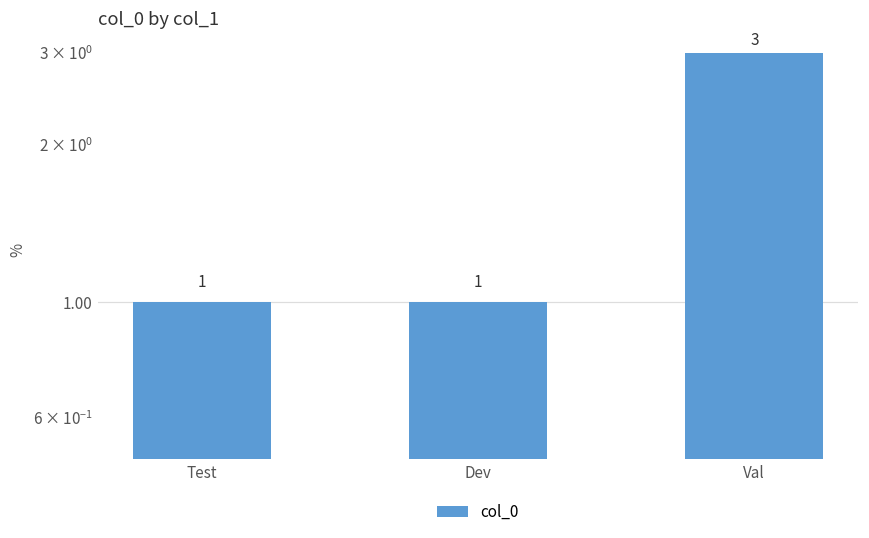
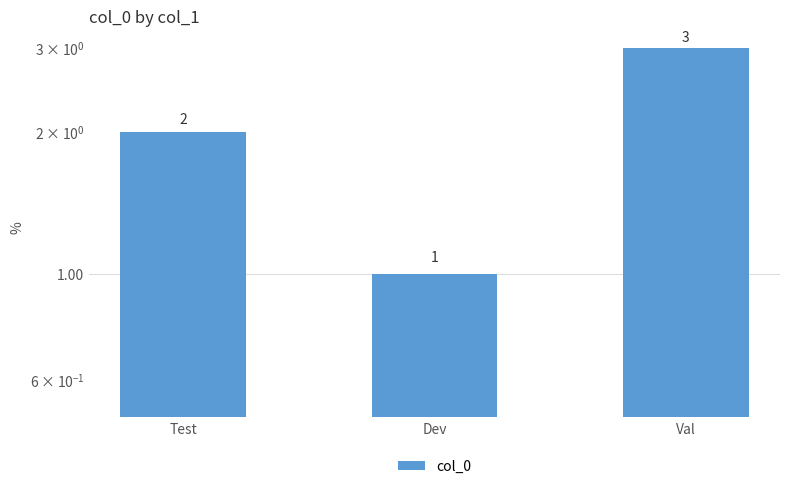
Test: 1 -> 2
